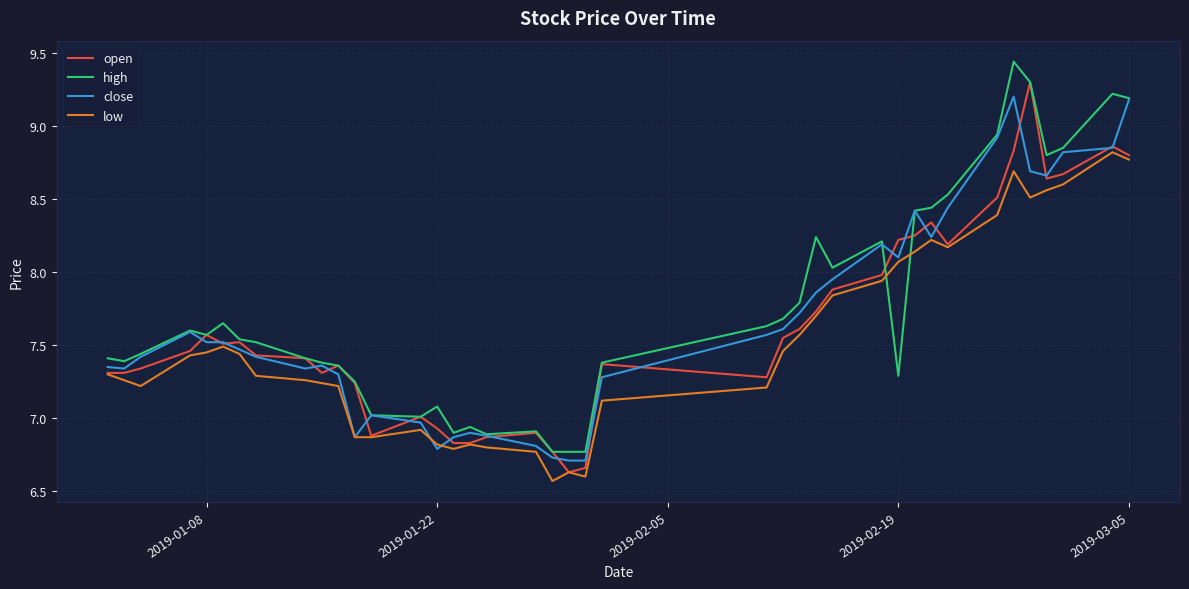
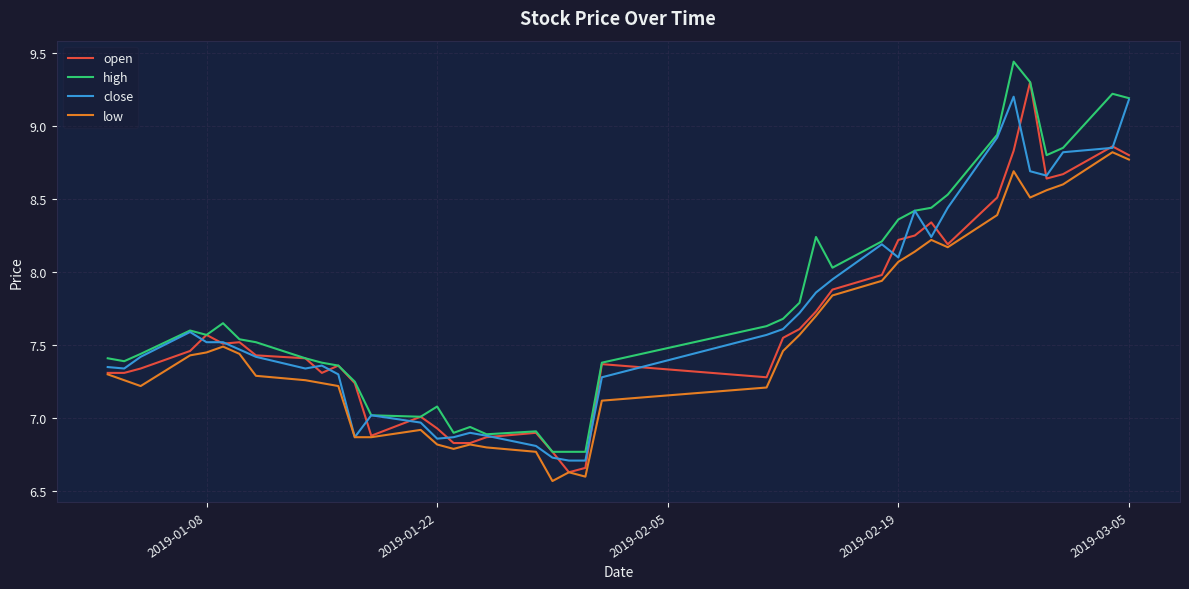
close, 2019-01-22: 6.79 -> 6.86
high, 2019-02-19: 7.29 -> 8.36
